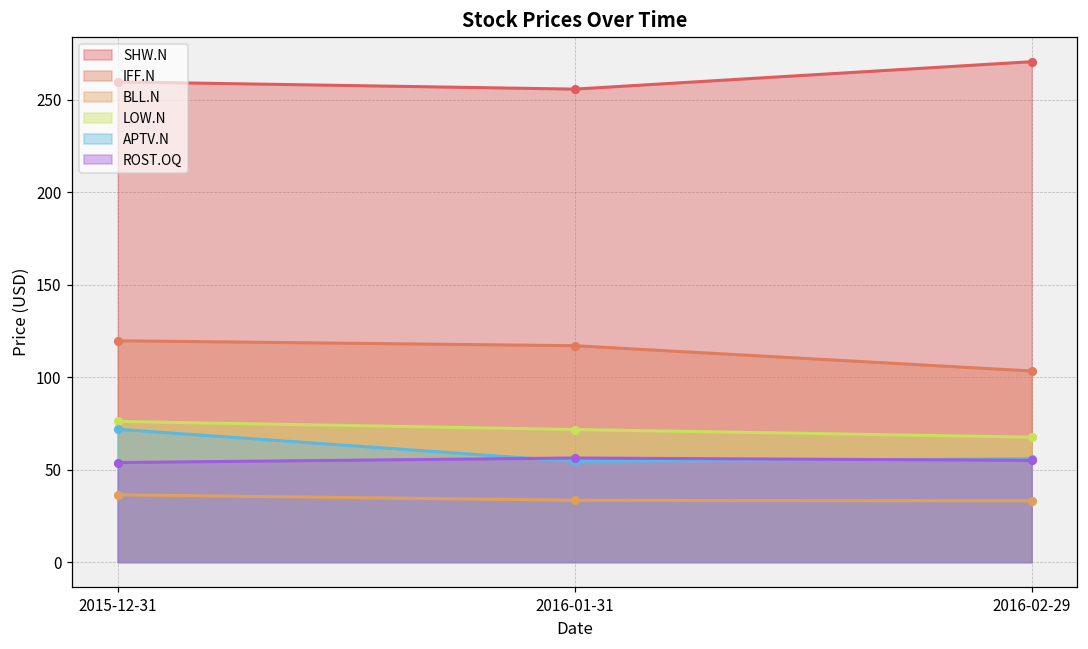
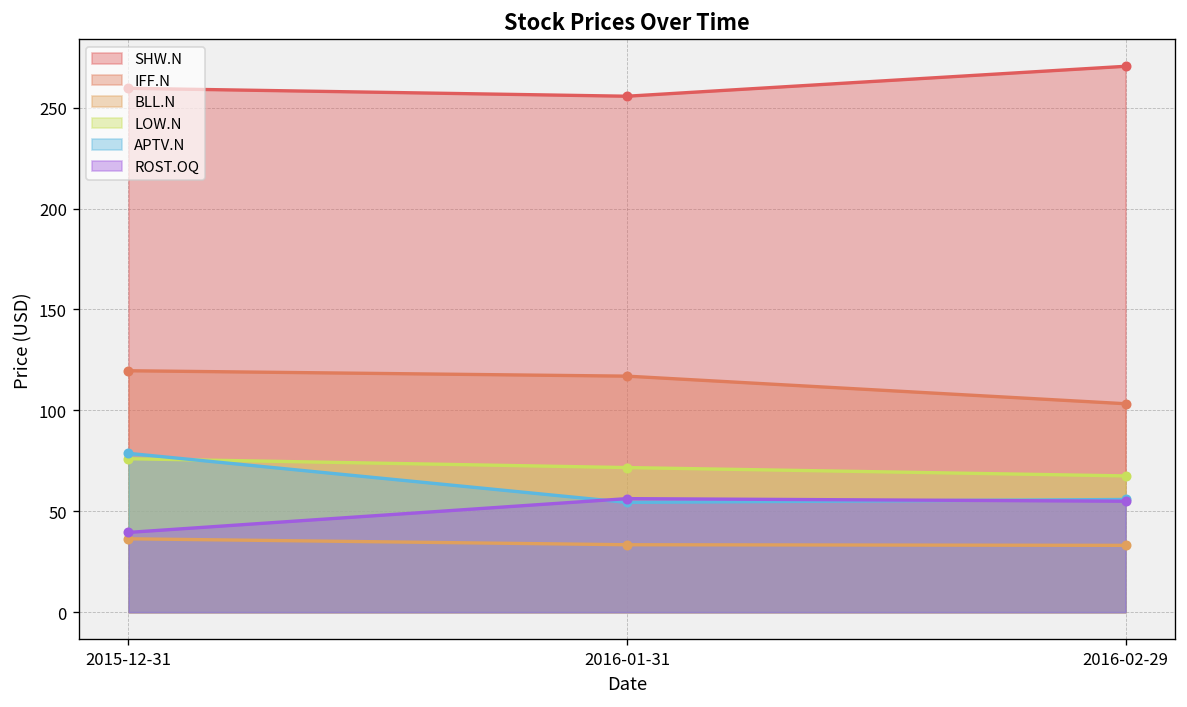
APTV.N, 2015-12-31: 72 -> 79
ROST.OQ, 2015-12-31: 54 -> 40
